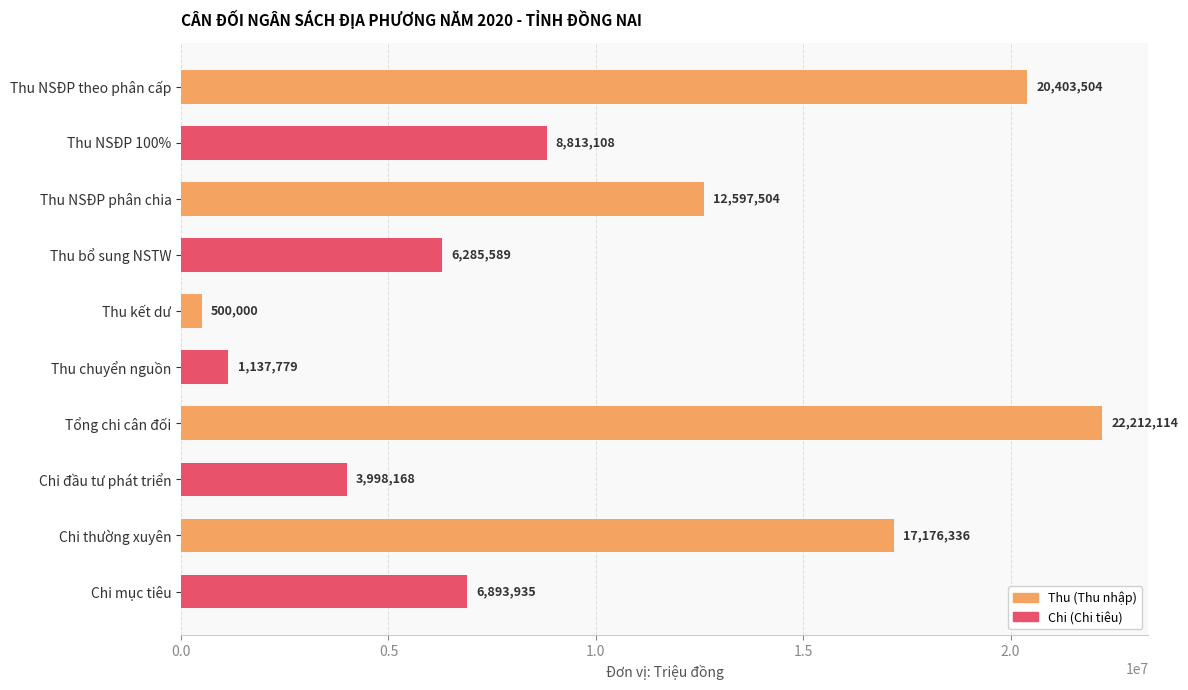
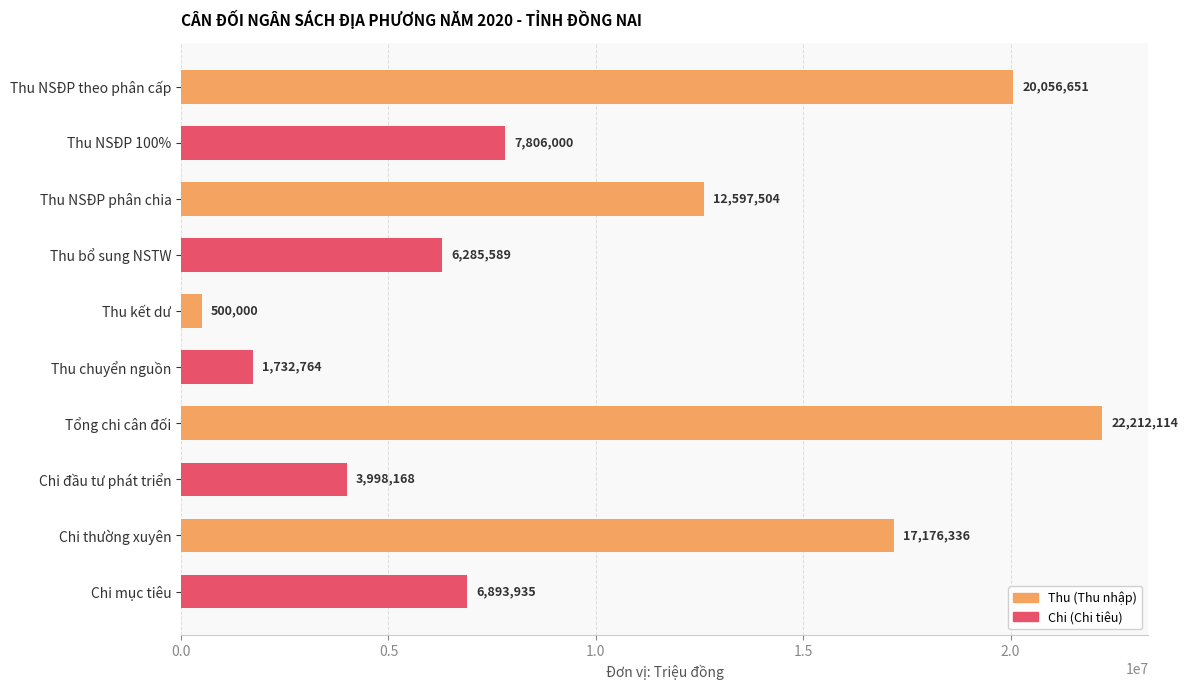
Thu NSĐP theo phân cấp: 20,403,504 -> 20,056,651
Thu NSĐP 100%: 8,813,108 -> 7,806,000
Thu chuyển nguồn: 1,137,779 -> 1,732,764
